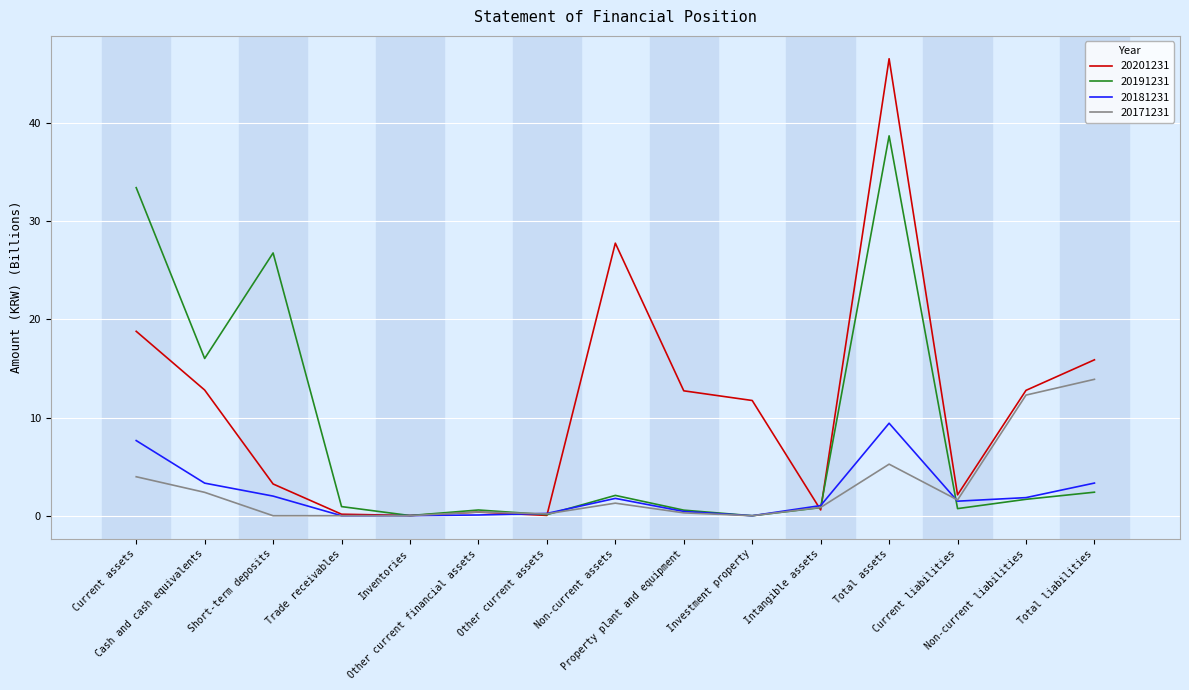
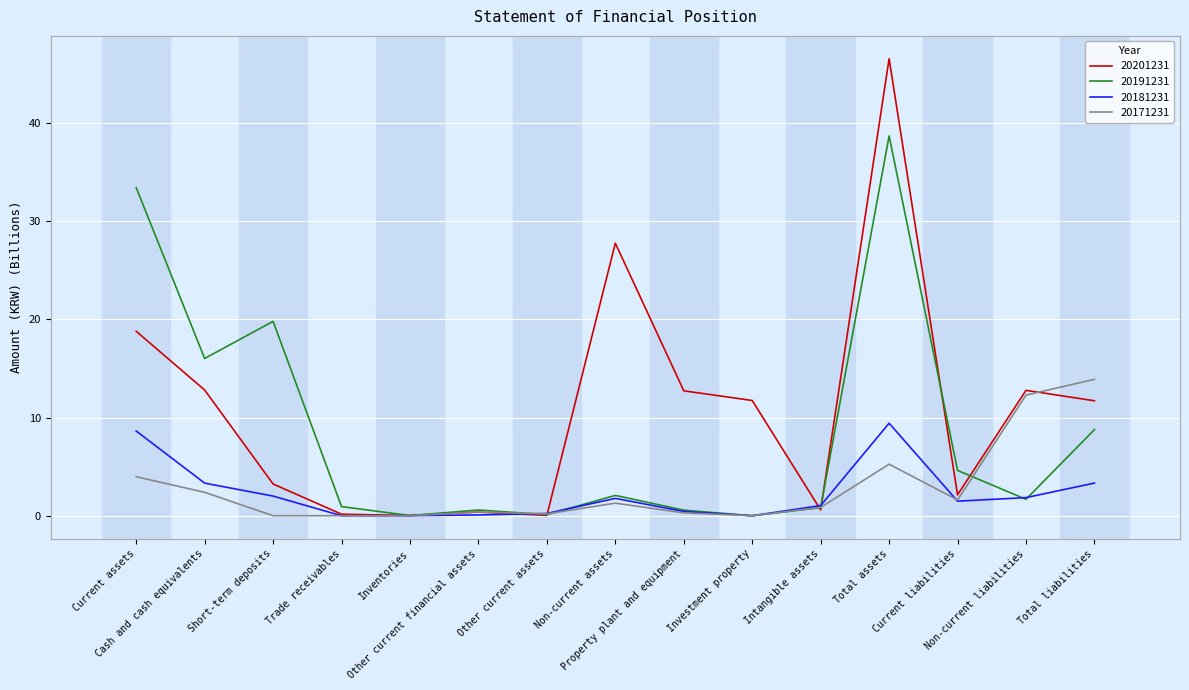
20181231, Current assets: 8 -> 9
20191231, Short-term deposits: 27 -> 20
20191231, Current liabilities: 1 -> 5
20201231, Total liabilities: 16 -> 12
20191231, Total liabilities: 2 -> 9
